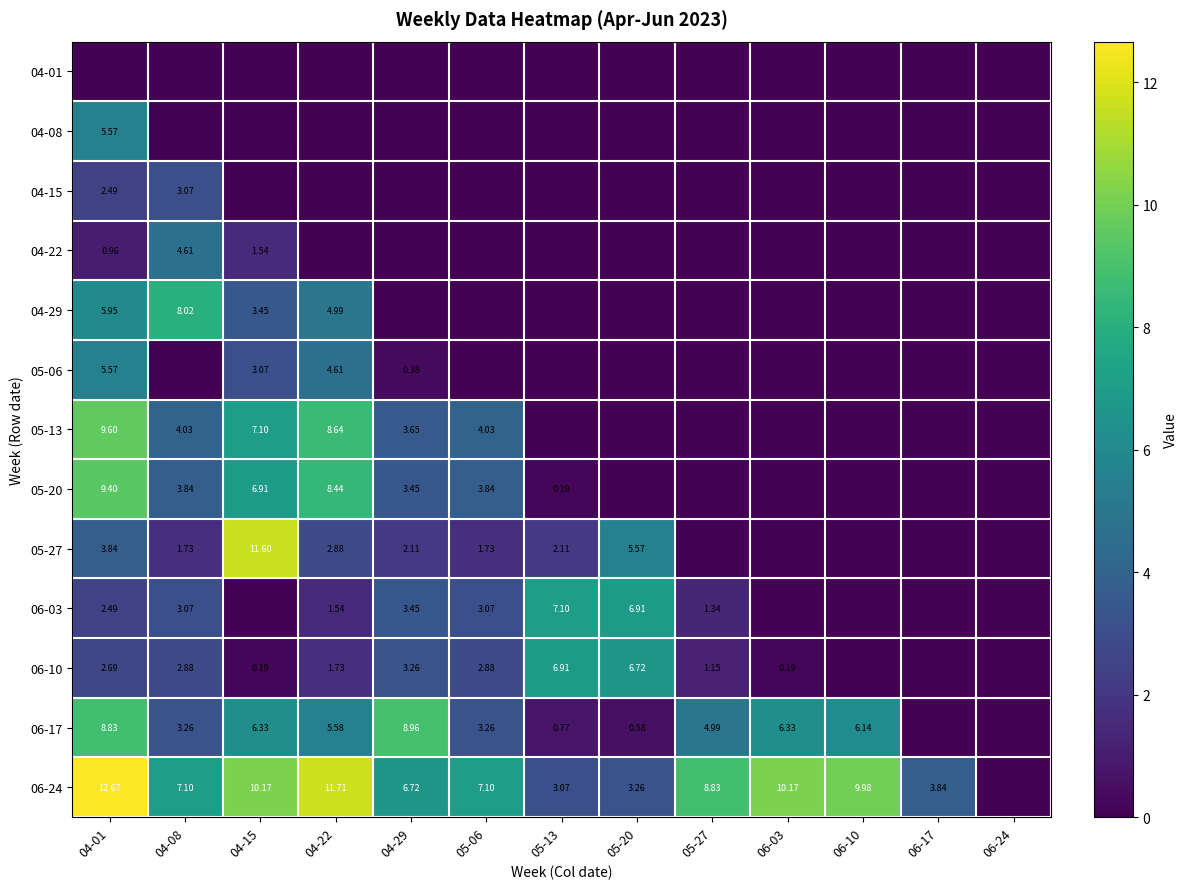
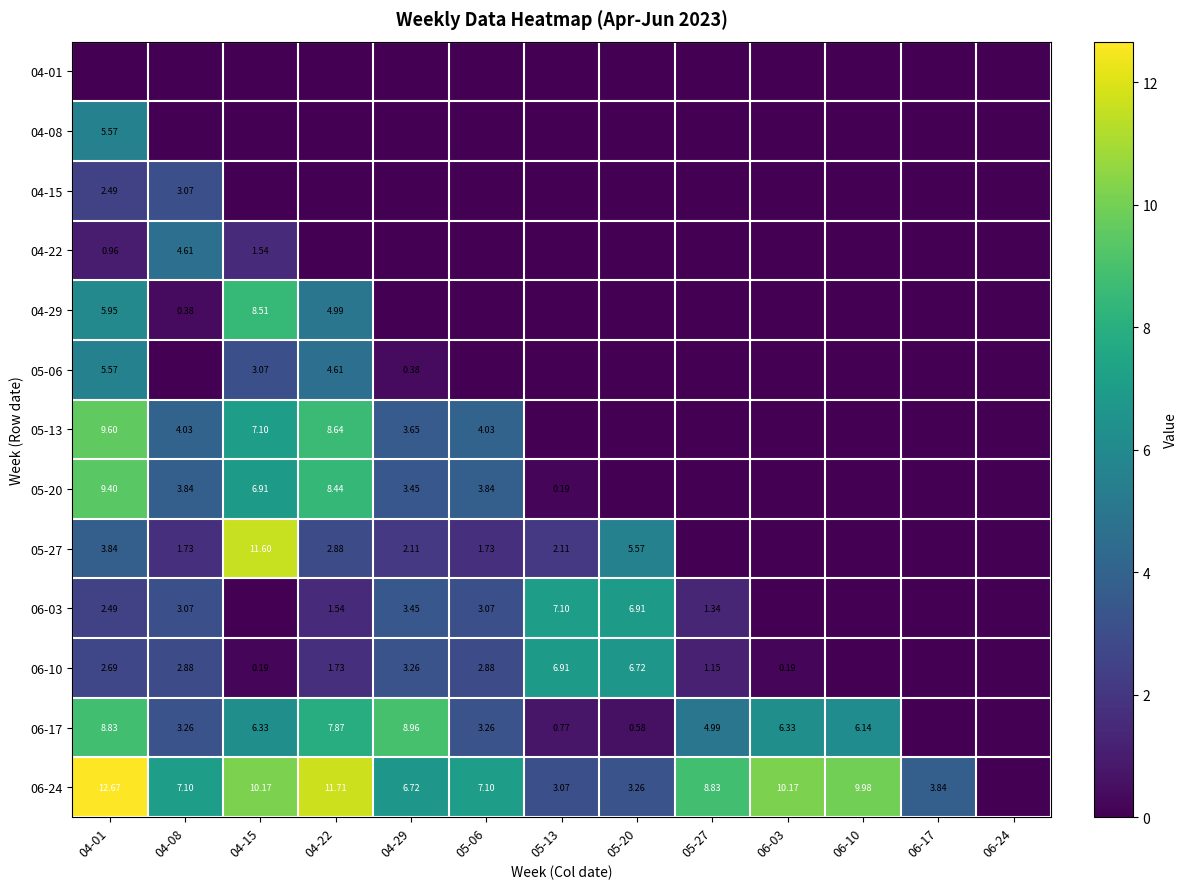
04-29, 04-08: 8.02 -> 0.38
04-29, 04-15: 3.45 -> 8.51
06-17, 04-22: 5.58 -> 7.87
